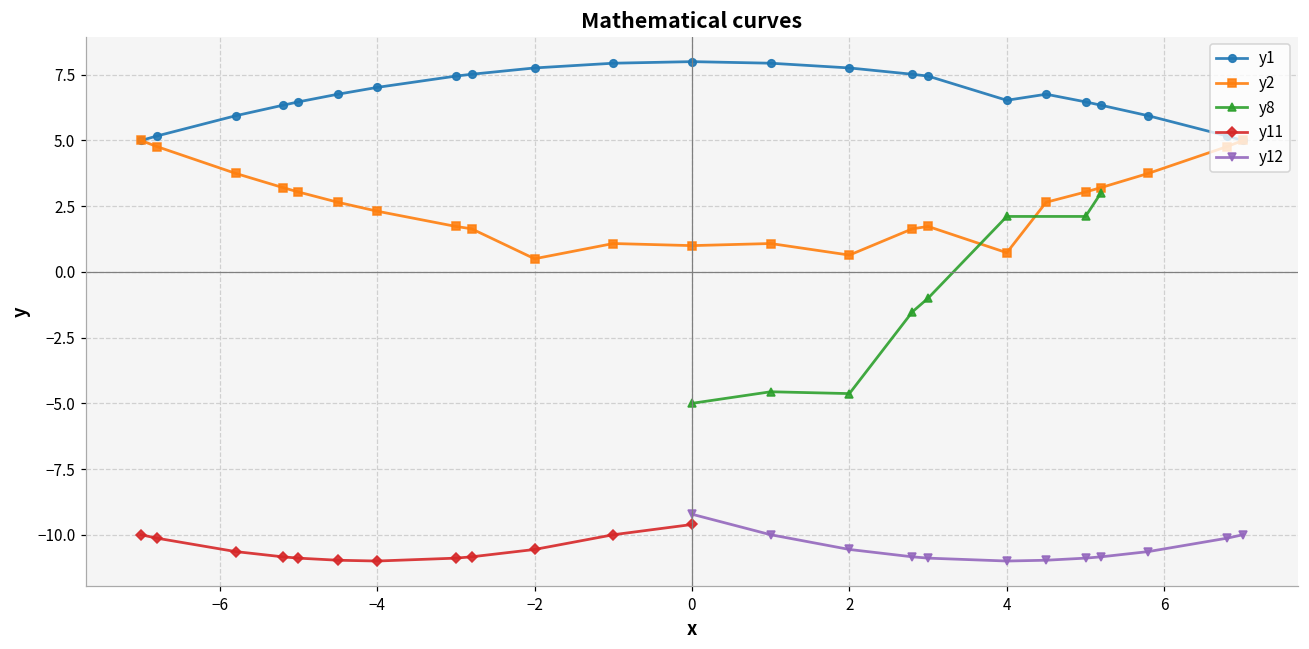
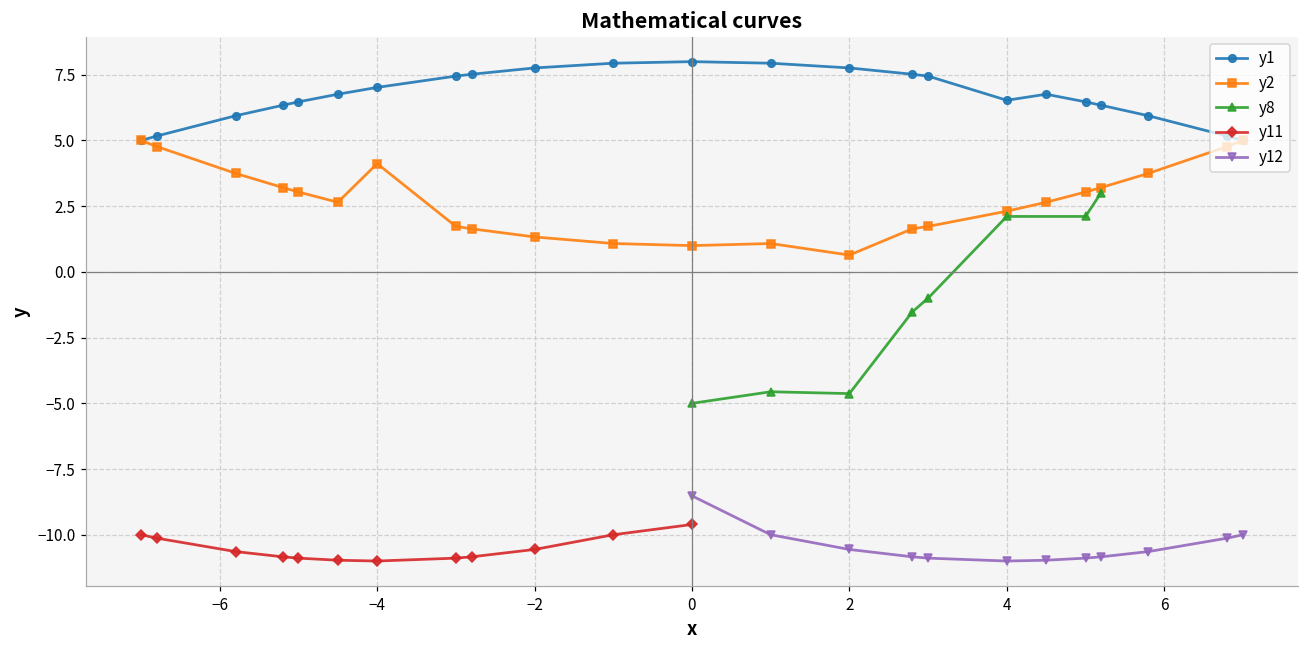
y2, −4: 2.3 -> 4.1
y2, −2: 0.5 -> 1.3
y12, 0: -9.2 -> -8.5
y2, 4: 0.7 -> 2.3
